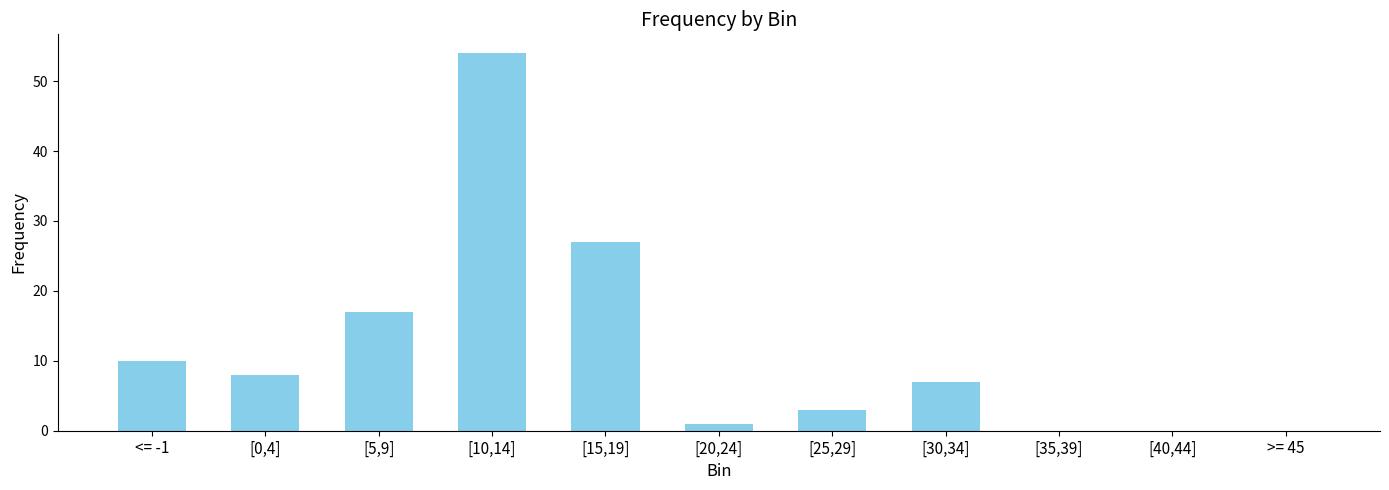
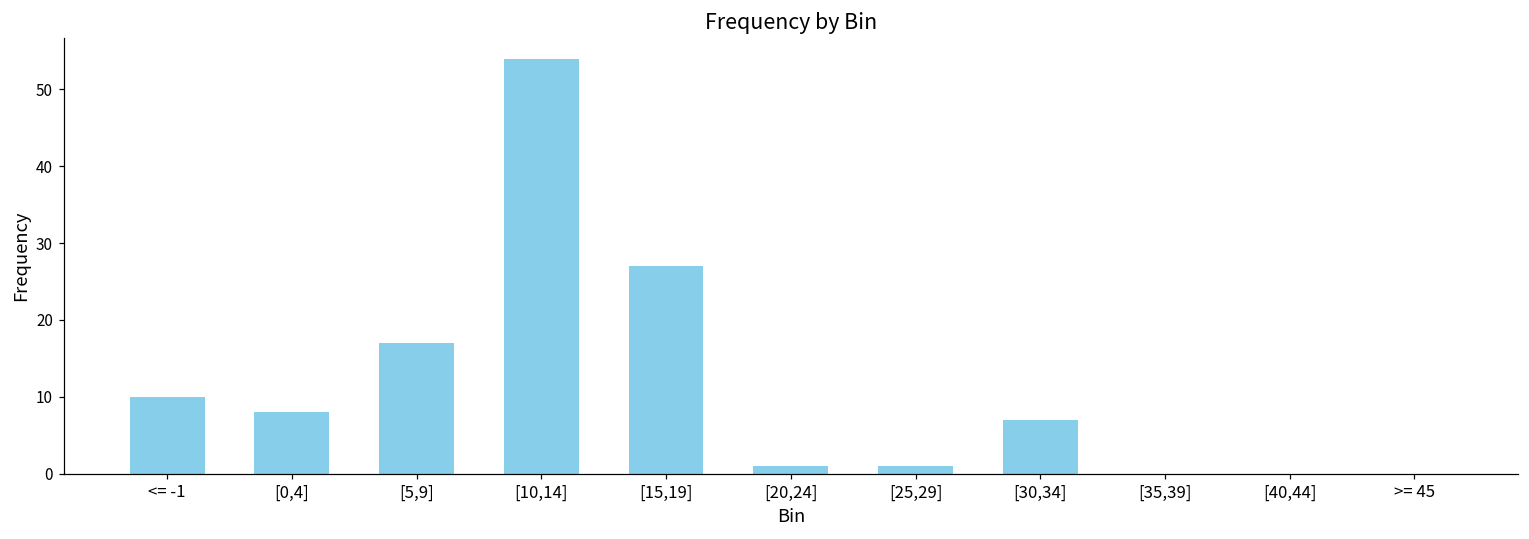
[25,29]: 3 -> 1
